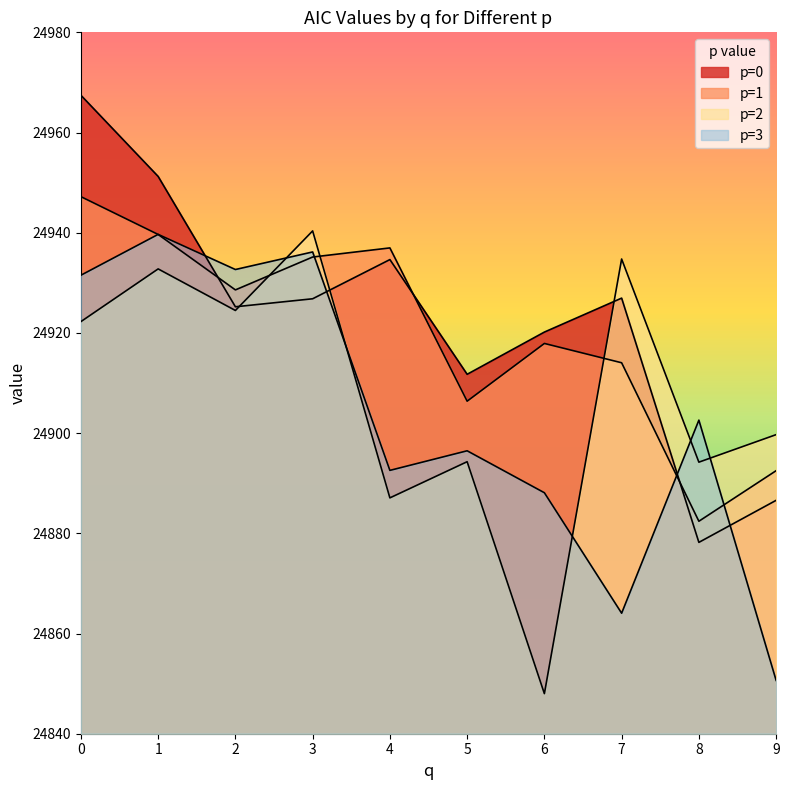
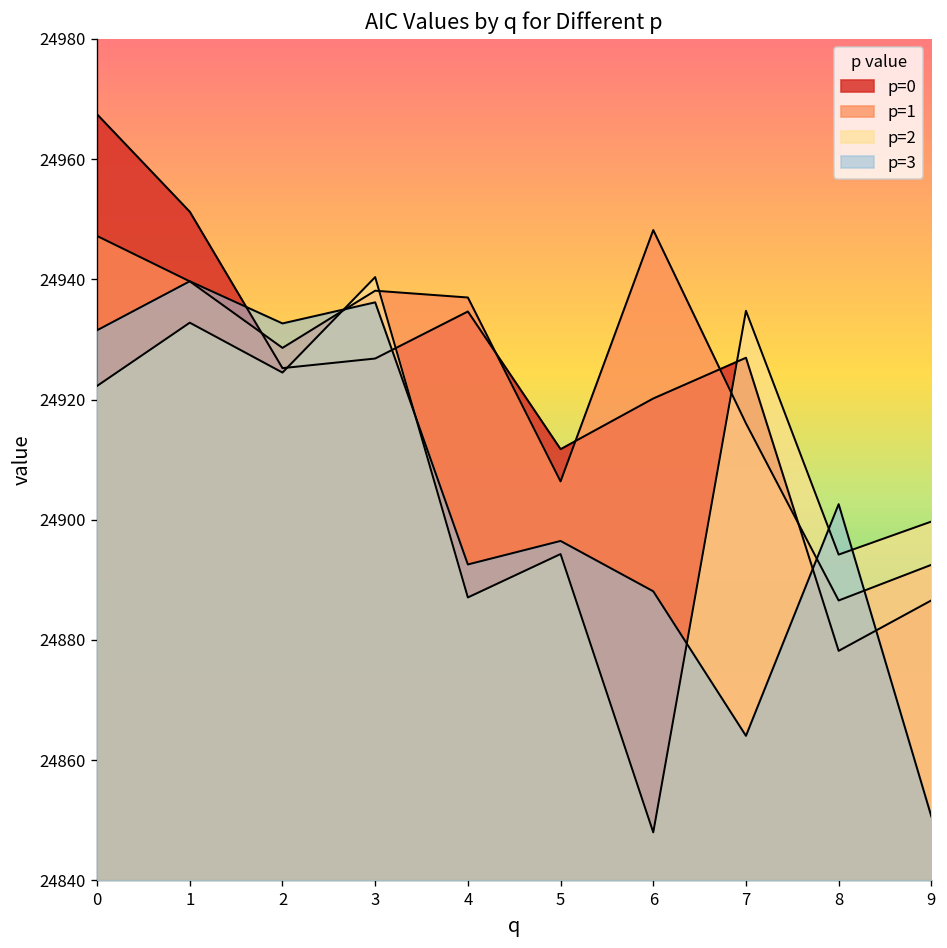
p=1, 3: 24935 -> 24938
p=1, 6: 24918 -> 24948
p=1, 7: 24914 -> 24916
p=1, 8: 24882 -> 24887
